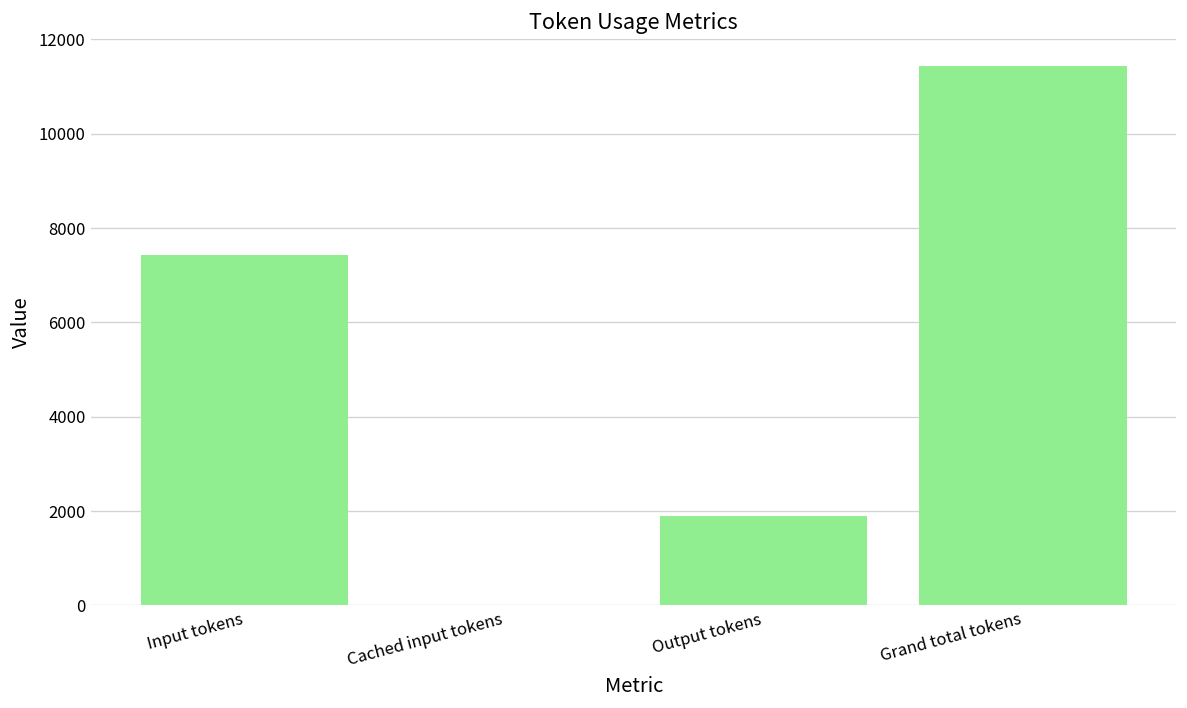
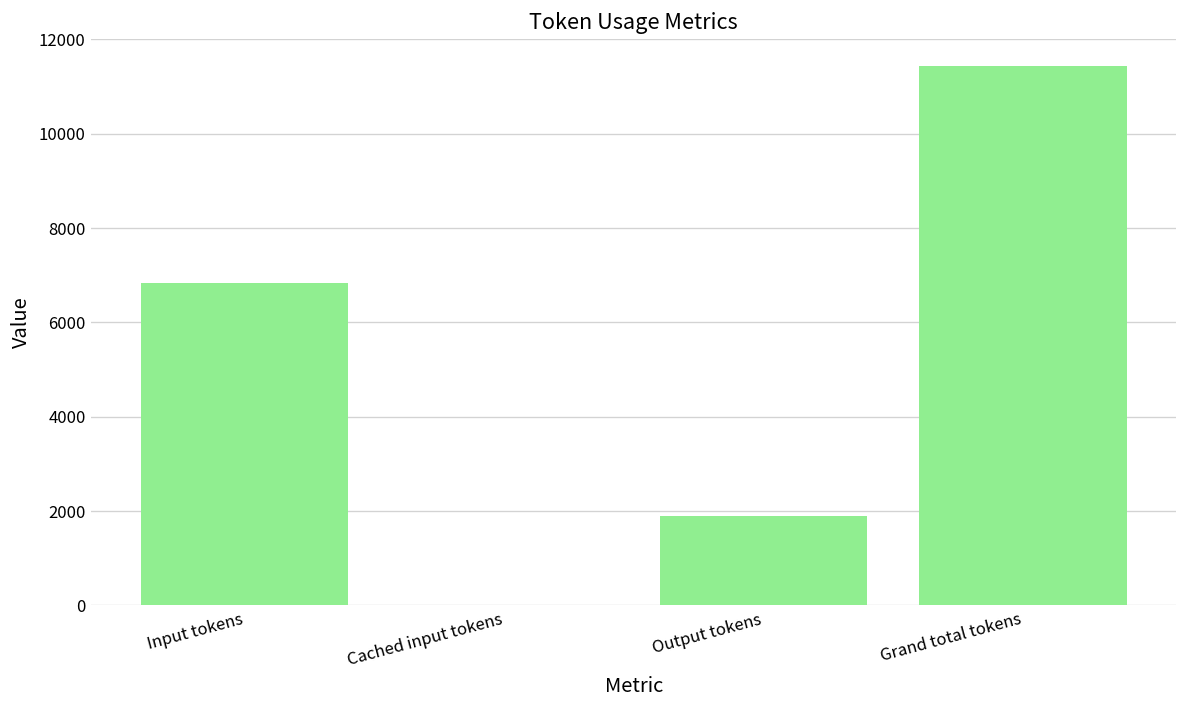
Input tokens: 7400 -> 6800
